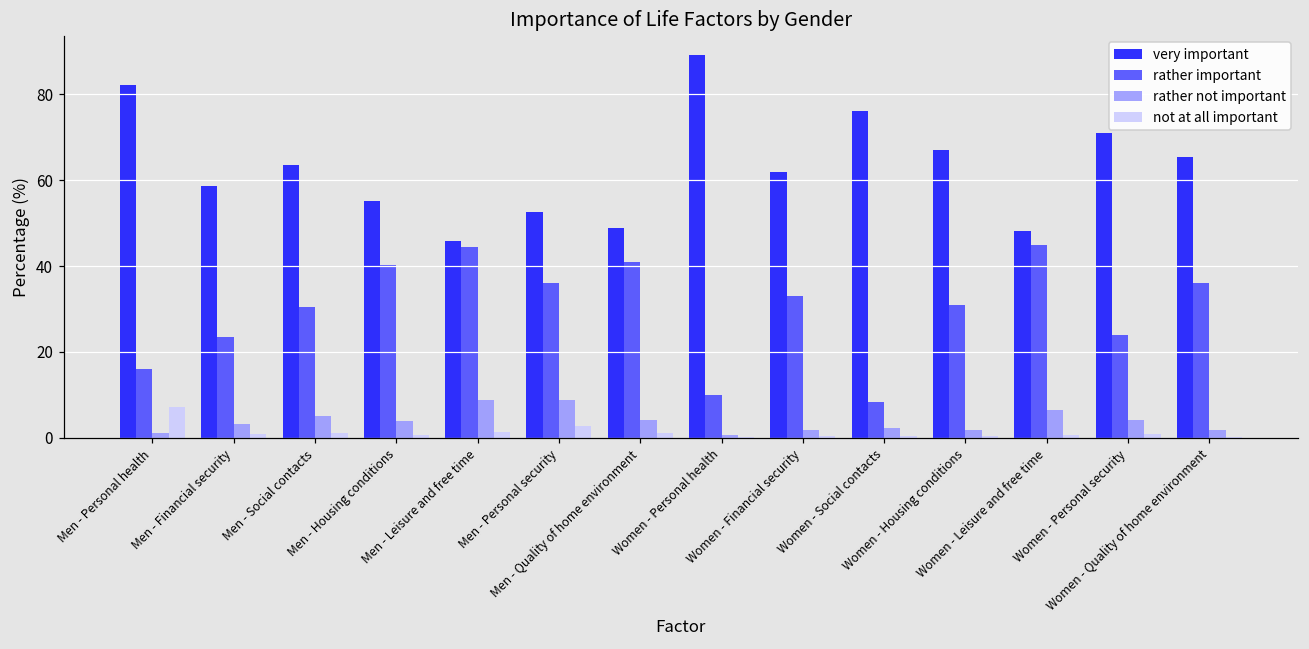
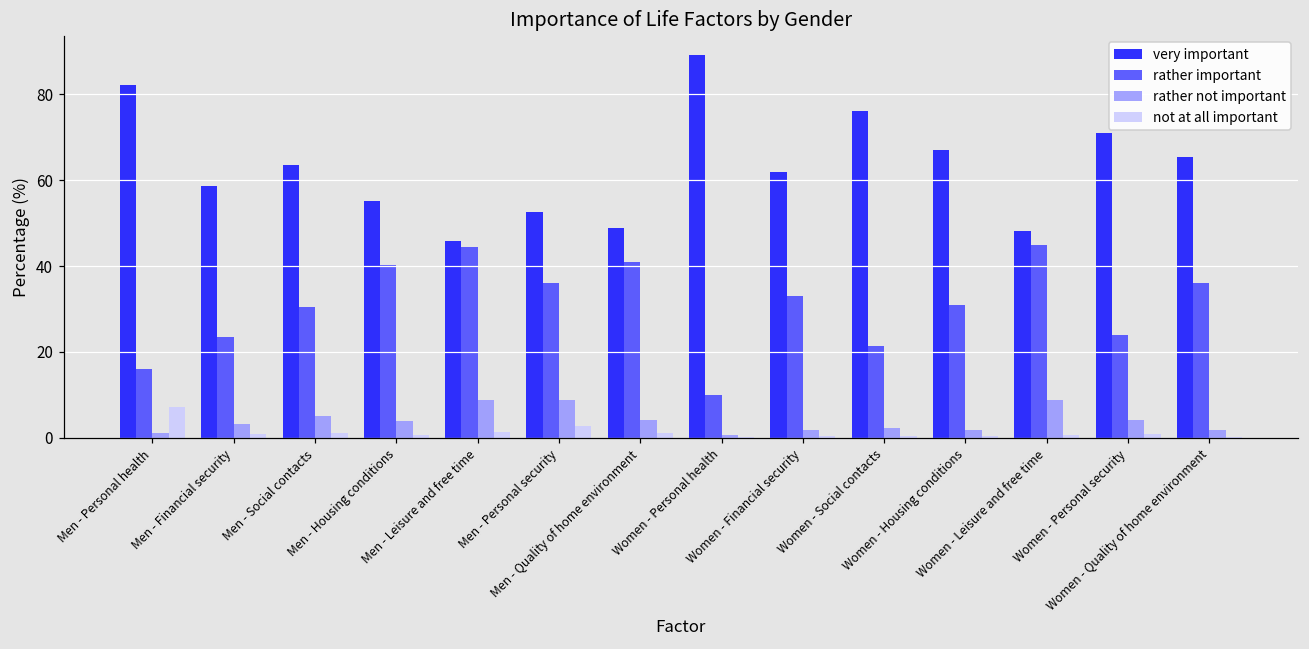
rather important, Women - Social contacts: 8 -> 21
rather not important, Women - Leisure and free time: 6 -> 9
